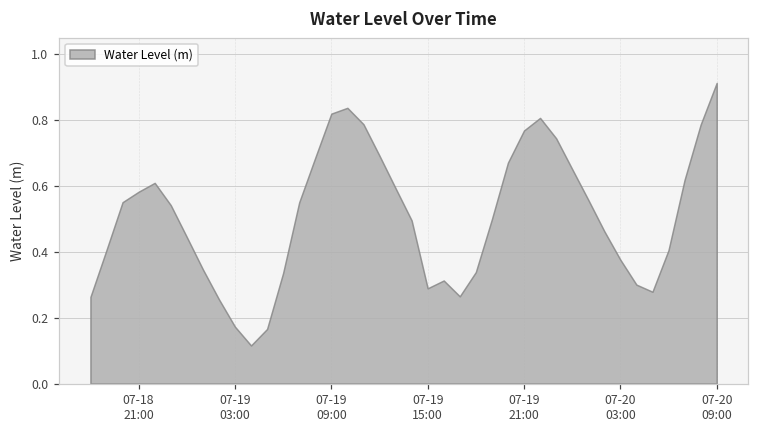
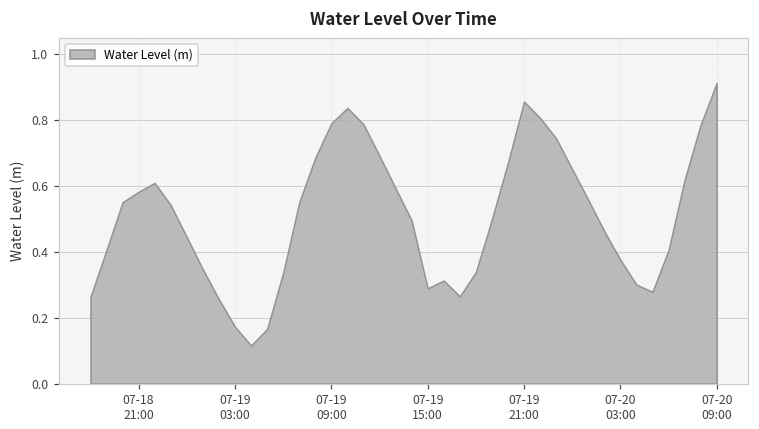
07-19 09:00: 0.82 -> 0.79
07-19 21:00: 0.77 -> 0.86
